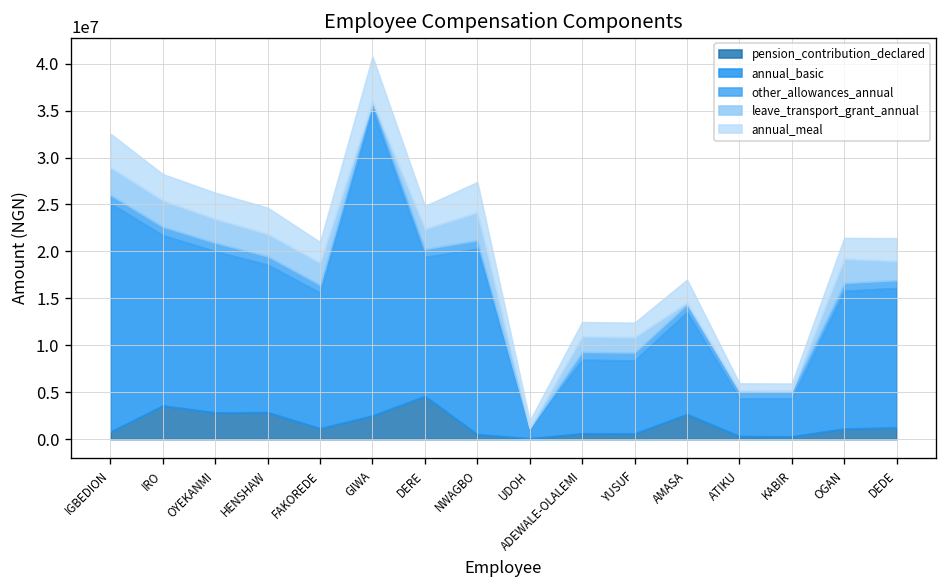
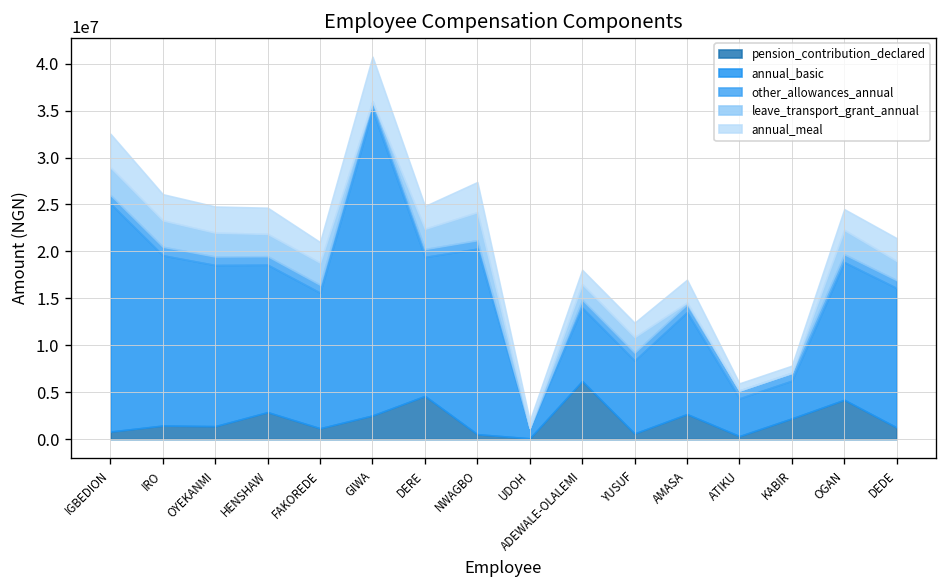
pension_contribution_declared, IRO: 4000000 -> 1000000
pension_contribution_declared, OYEKANMI: 3000000 -> 1000000
pension_contribution_declared, ADEWALE-OLALEMI: 1000000 -> 6000000
pension_contribution_declared, KABIR: 0 -> 2000000
pension_contribution_declared, OGAN: 1000000 -> 4000000
